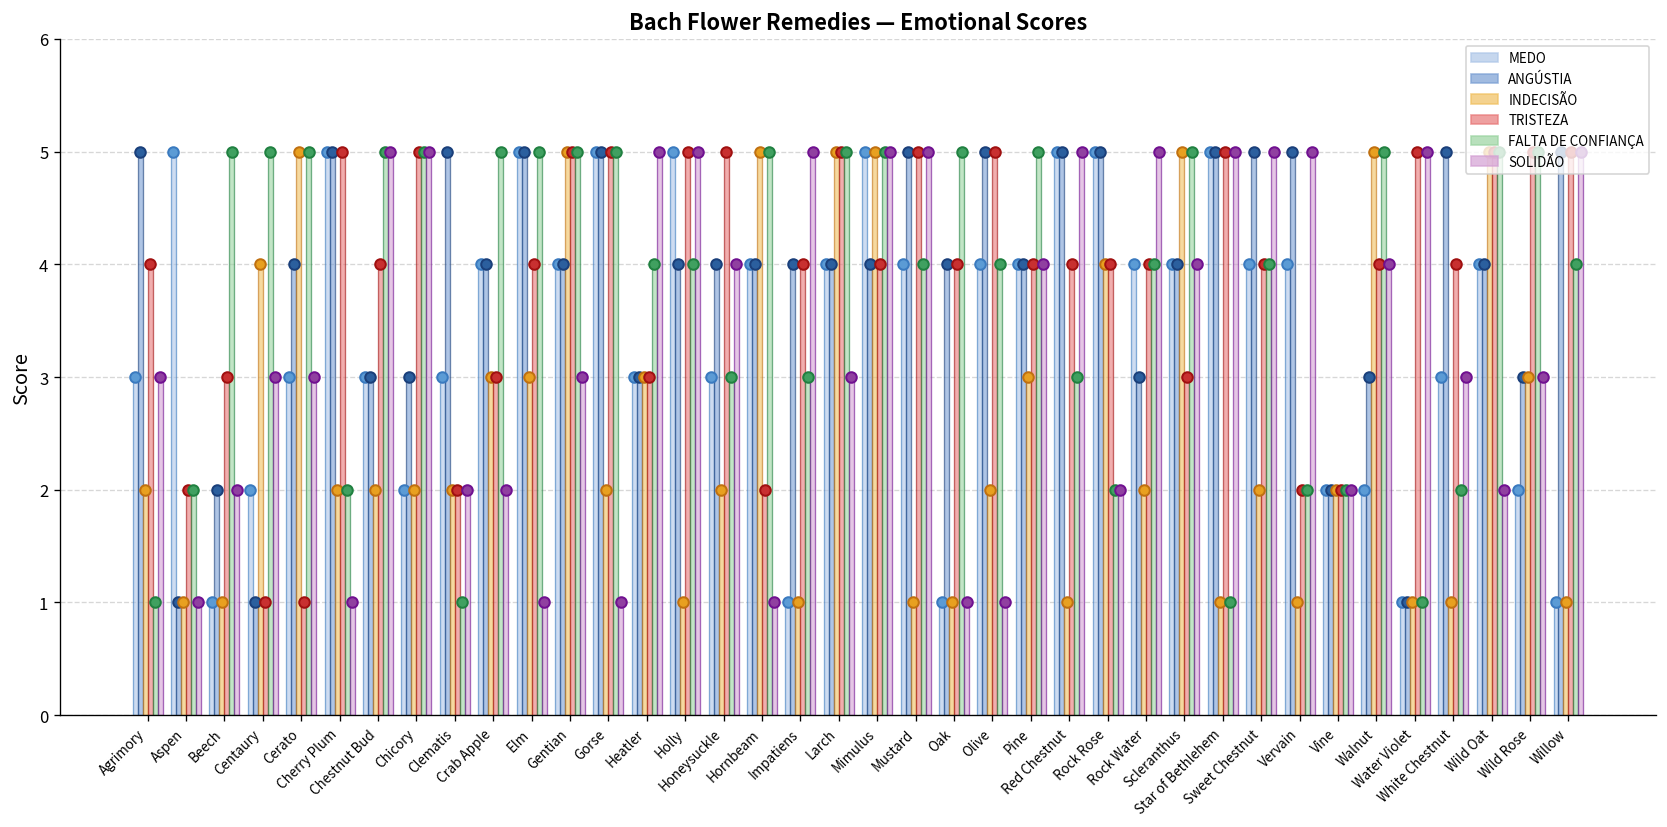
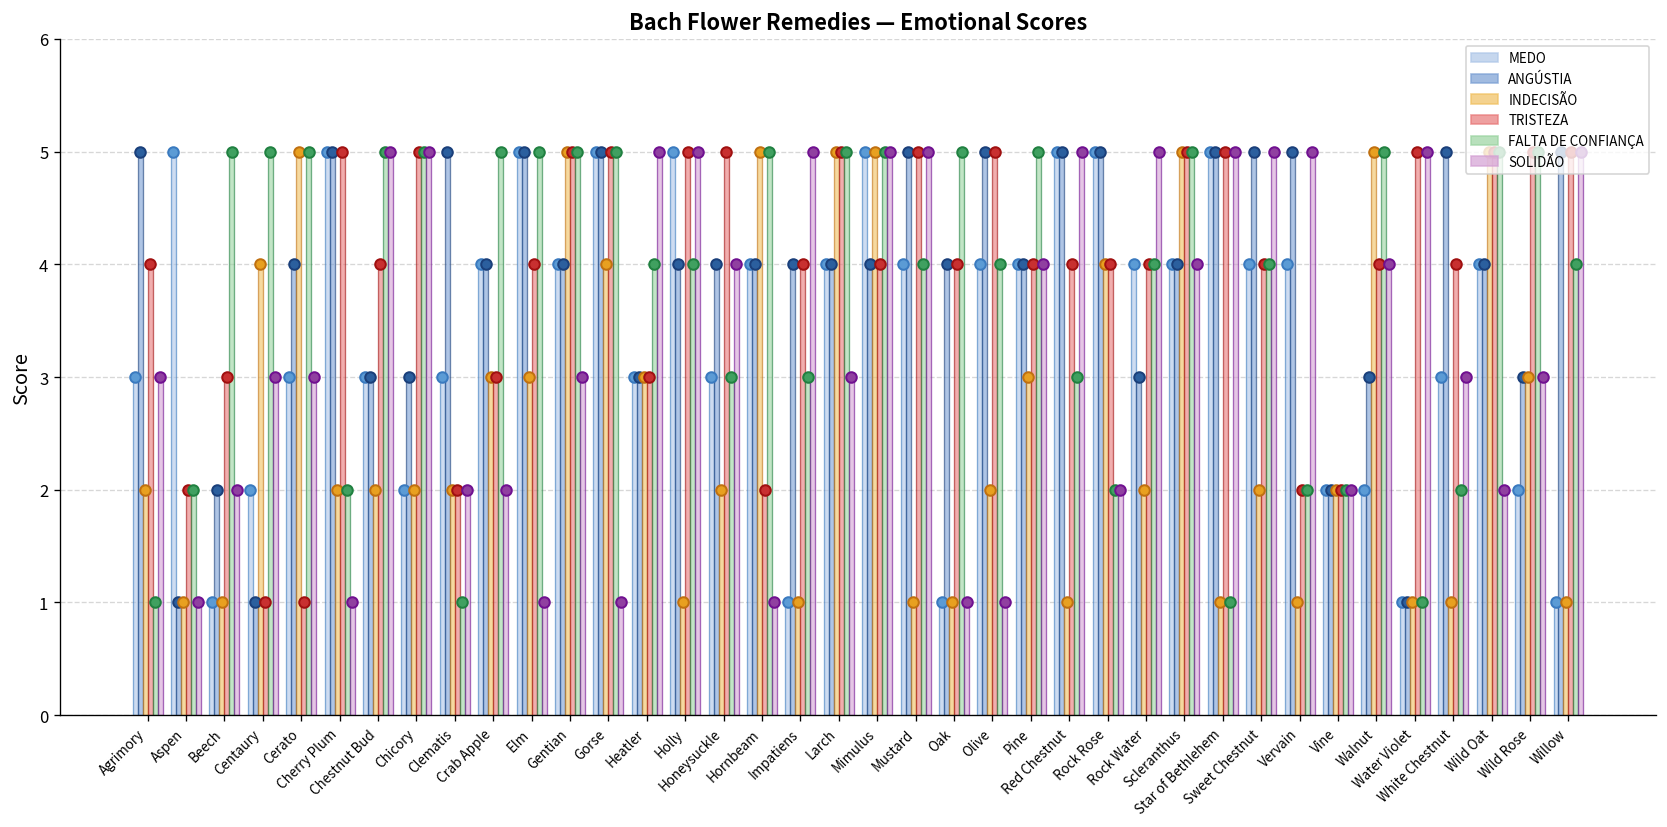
INDECISÃO, Gorse: 2 -> 4
TRISTEZA, Scleranthus: 3 -> 5
